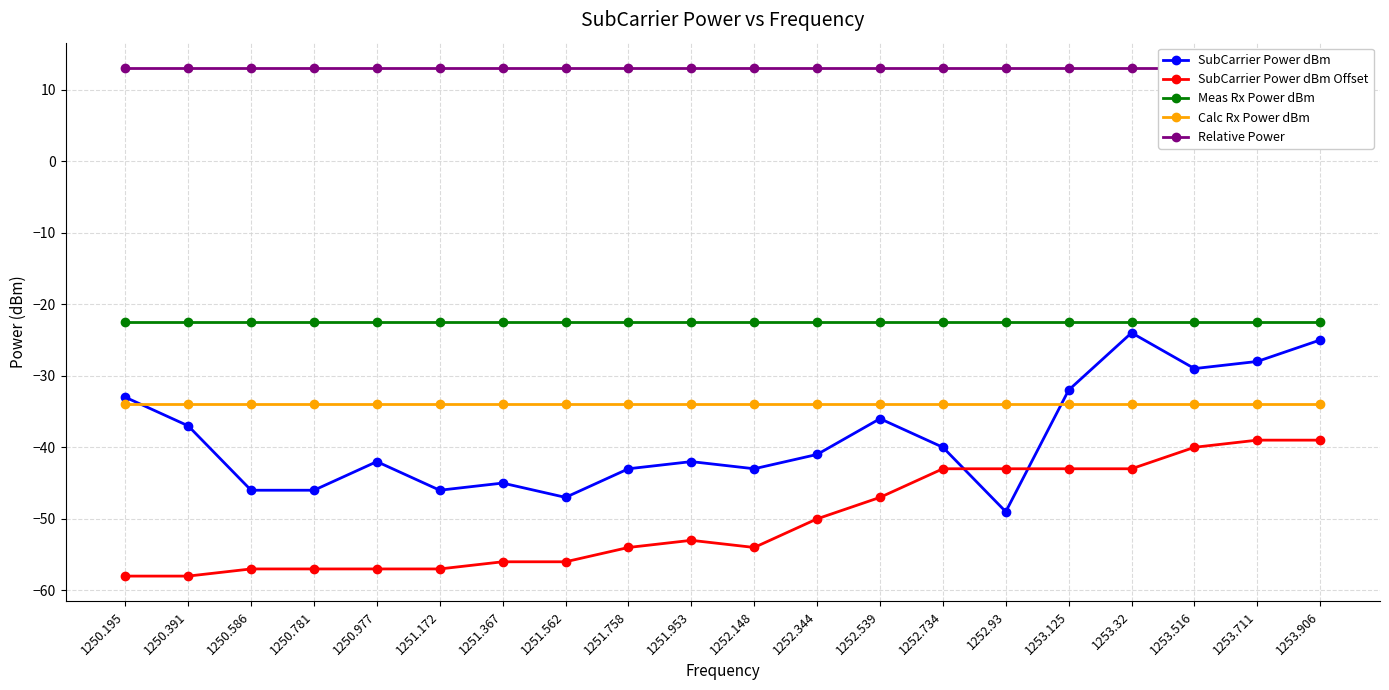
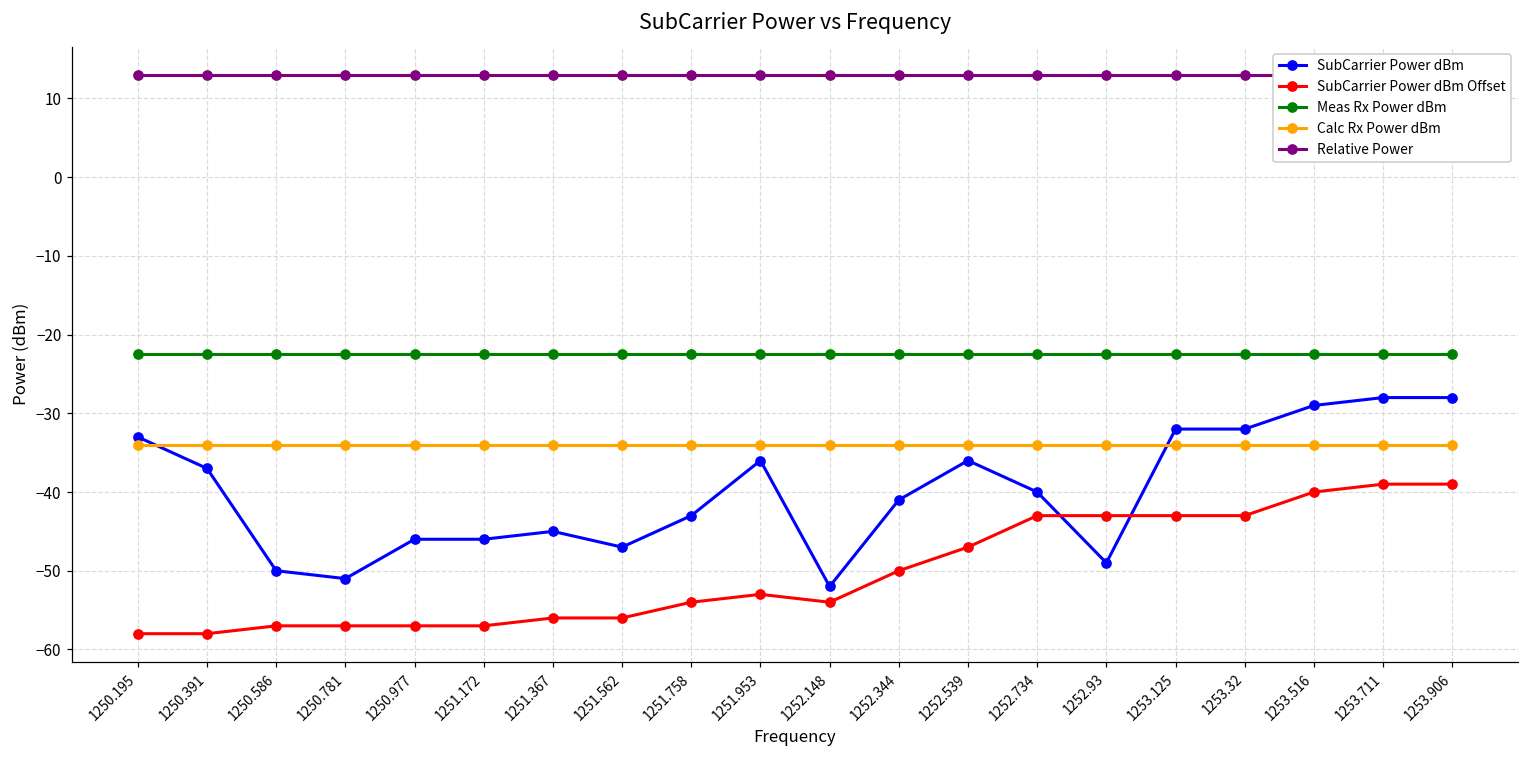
SubCarrier Power dBm, 1250.586: -46 -> -50
SubCarrier Power dBm, 1250.781: -46 -> -51
SubCarrier Power dBm, 1250.977: -42 -> -46
SubCarrier Power dBm, 1251.953: -42 -> -36
SubCarrier Power dBm, 1252.148: -43 -> -52
SubCarrier Power dBm, 1253.32: -24 -> -32
SubCarrier Power dBm, 1253.906: -25 -> -28
